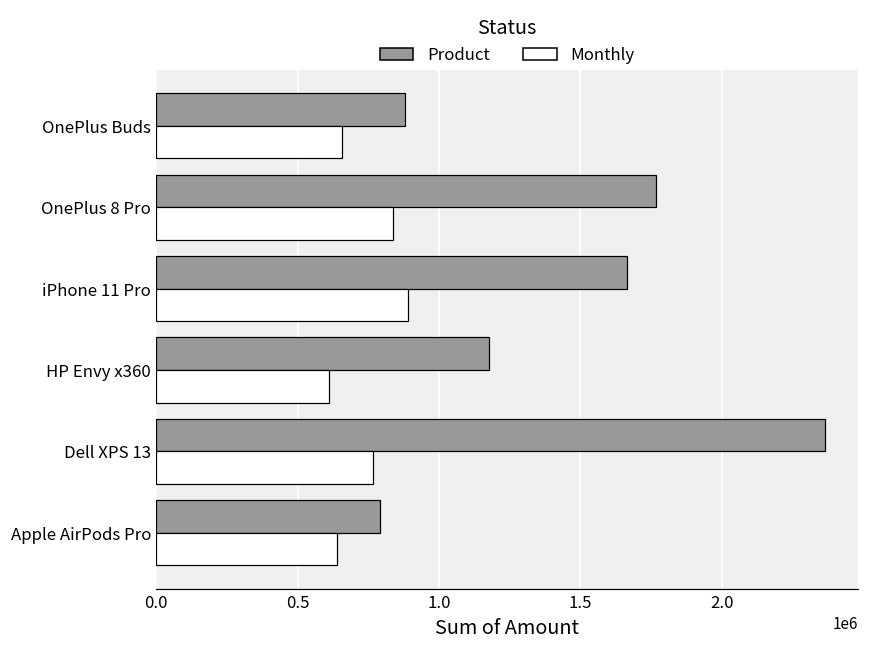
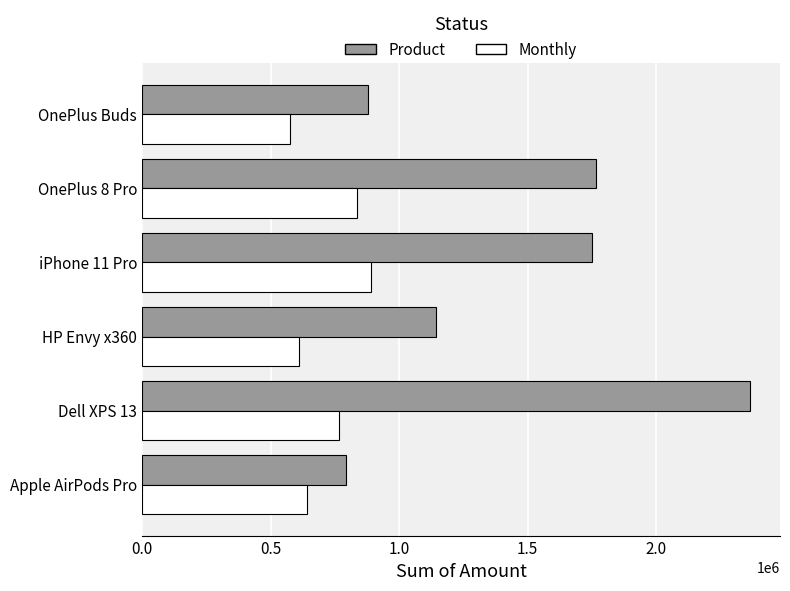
Monthly, OnePlus Buds: 660000 -> 570000
Product, iPhone 11 Pro: 1660000 -> 1750000
Product, HP Envy x360: 1170000 -> 1140000
